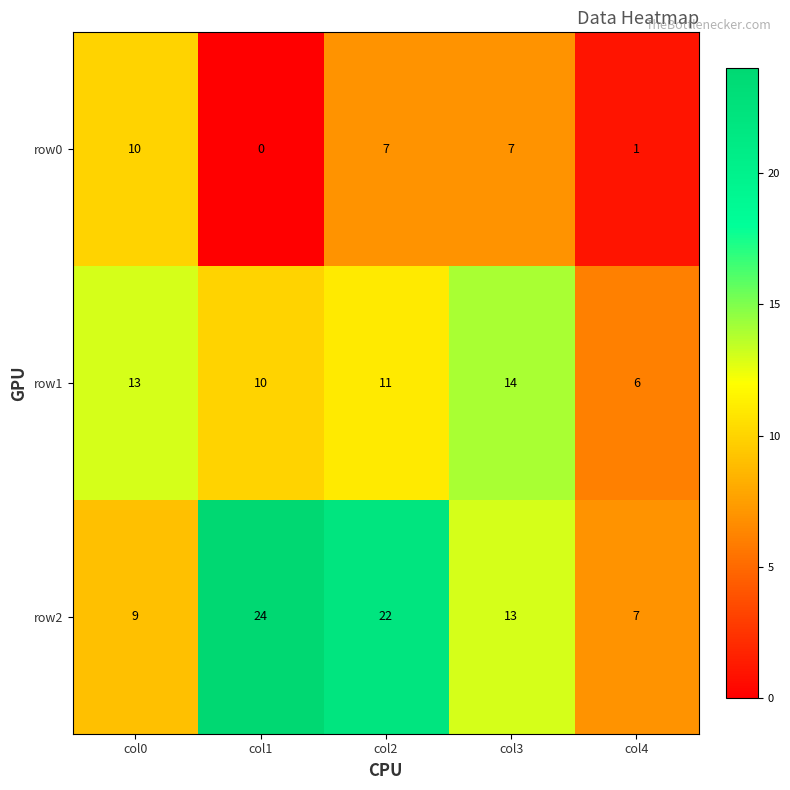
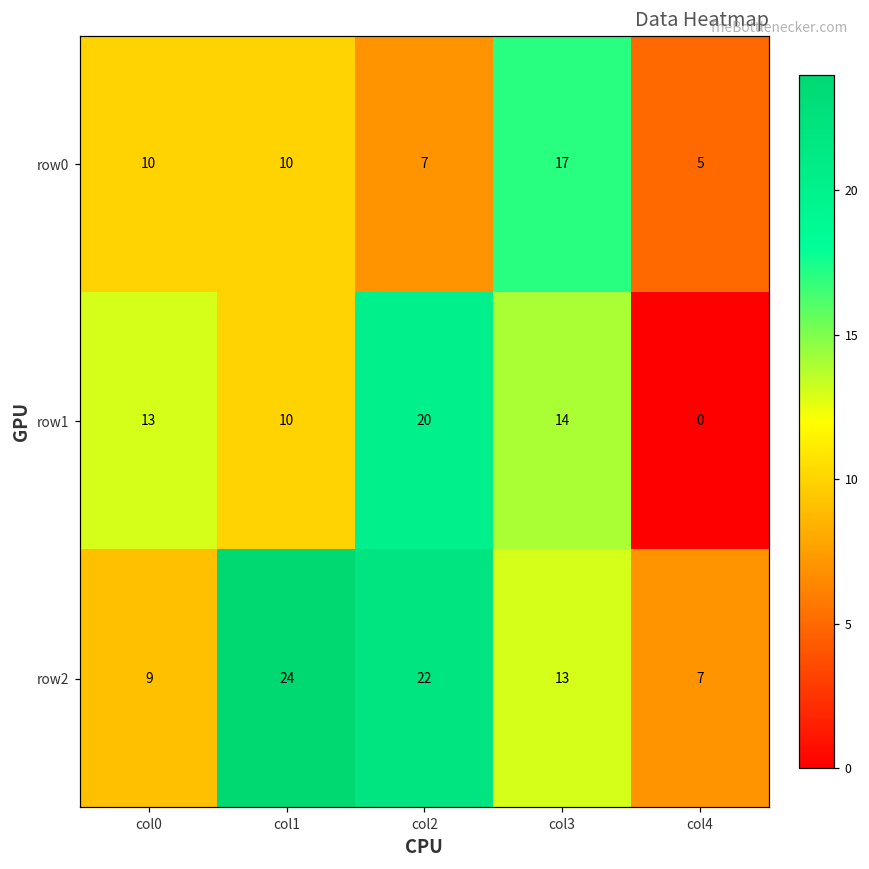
row0, col1: 0 -> 10
row0, col3: 7 -> 17
row0, col4: 1 -> 5
row1, col2: 11 -> 20
row1, col4: 6 -> 0
